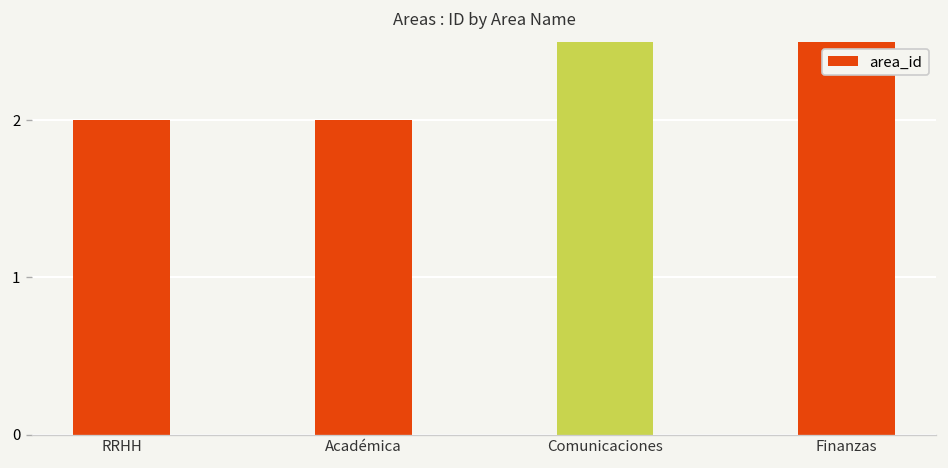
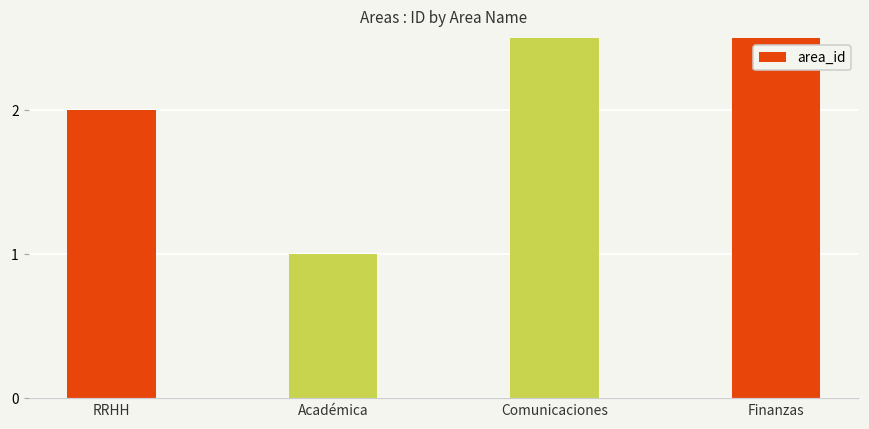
Académica: 2 -> 1
